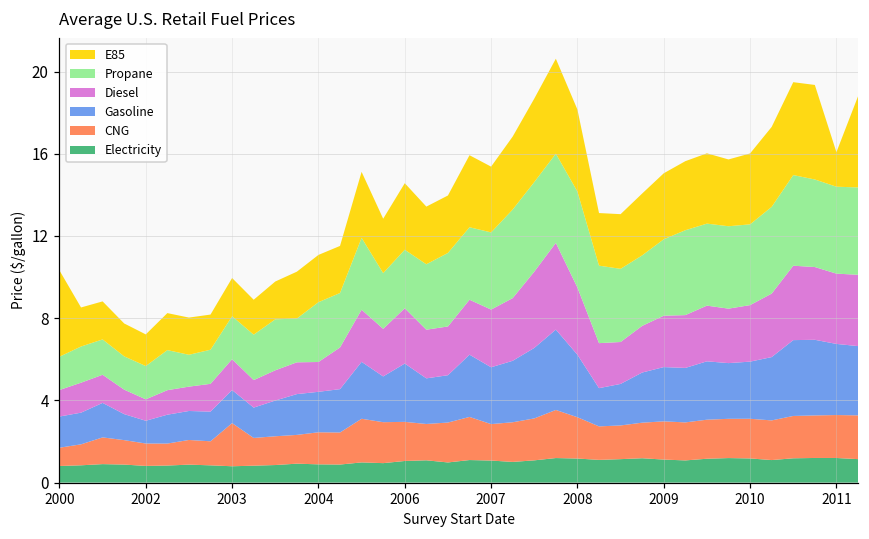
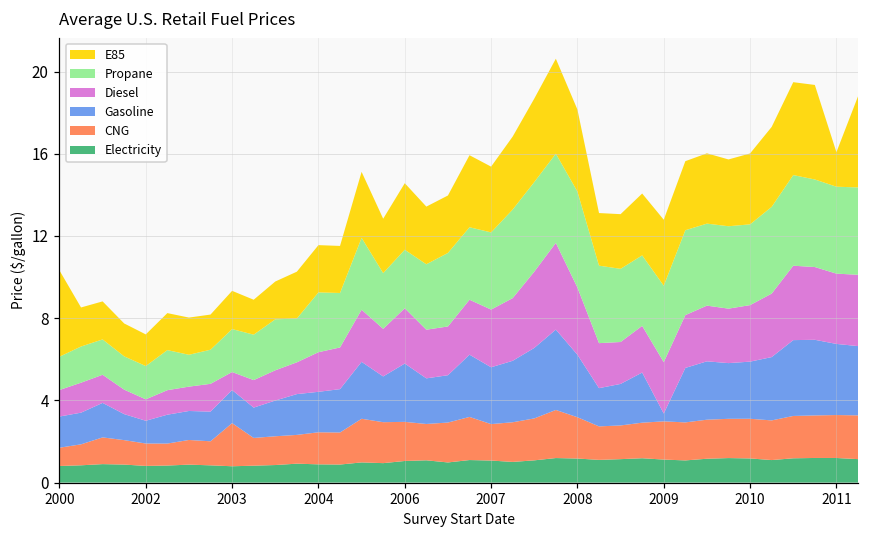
Diesel, 2003: 1.5 -> 0.9
Diesel, 2004: 1.5 -> 1.9
Gasoline, 2009: 2.6 -> 0.4
